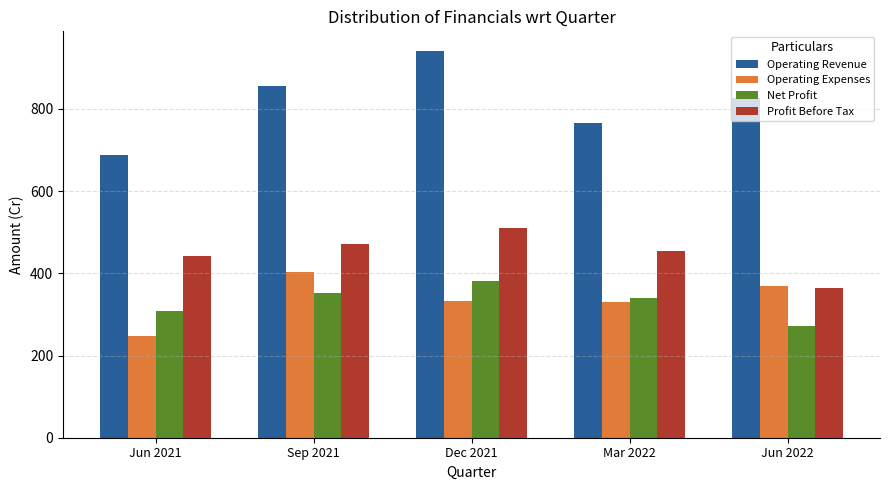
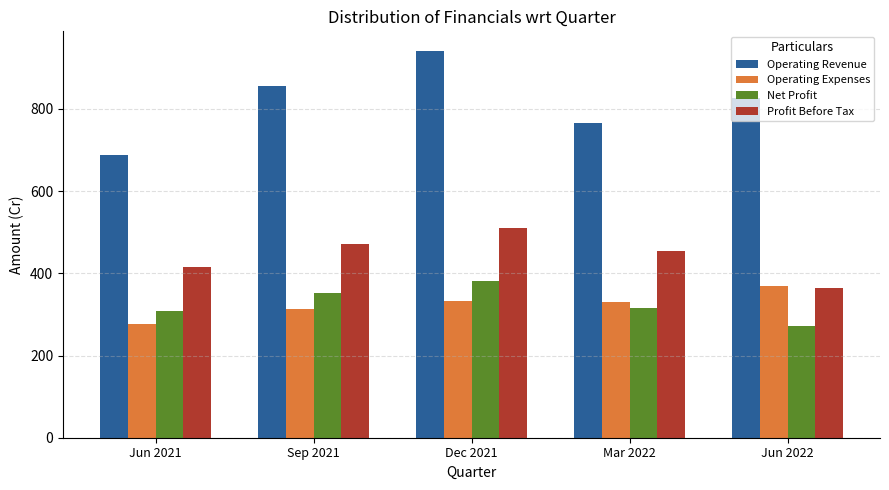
Operating Expenses, Jun 2021: 250 -> 280
Profit Before Tax, Jun 2021: 440 -> 420
Operating Expenses, Sep 2021: 400 -> 310
Net Profit, Mar 2022: 340 -> 320
